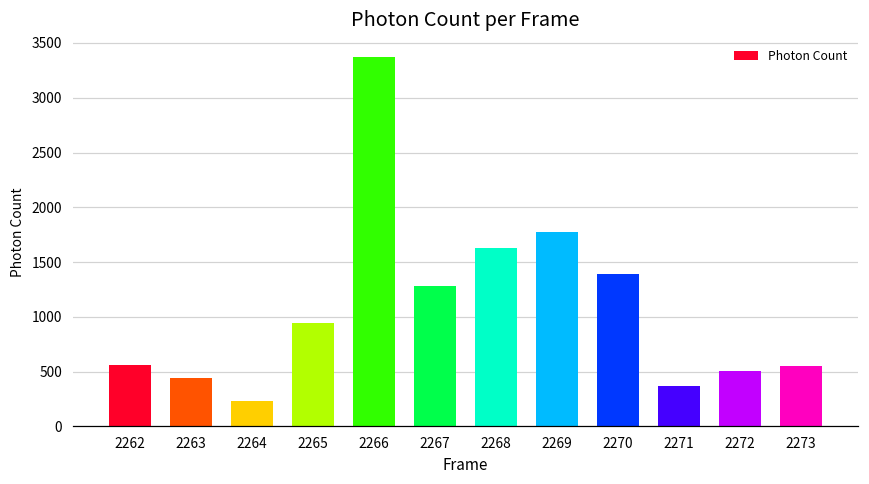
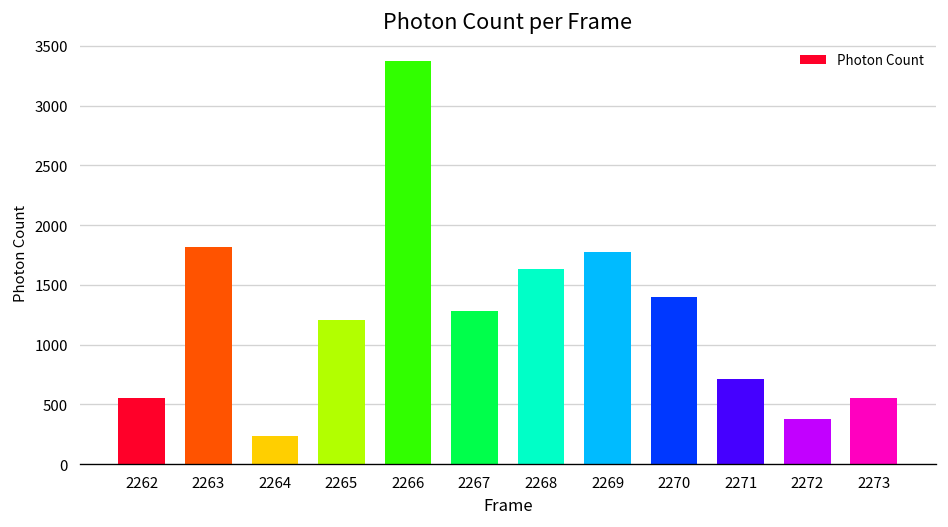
2263: 400 -> 1800
2265: 900 -> 1200
2271: 400 -> 700
2272: 500 -> 400
